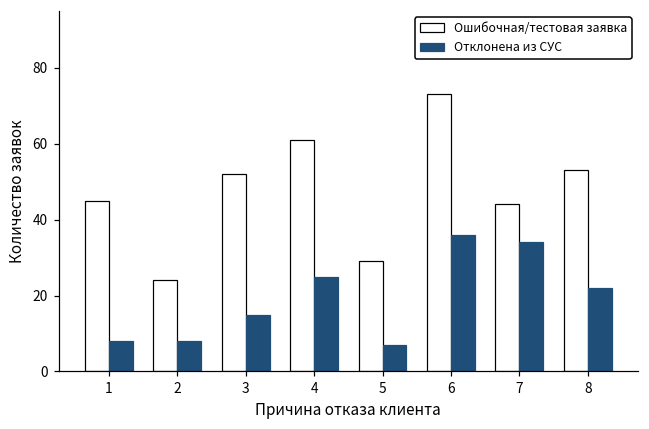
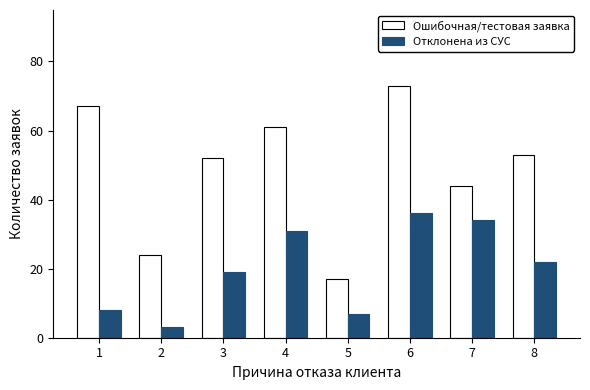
Ошибочная/тестовая заявка, 1: 45 -> 67
Отклонена из СУС, 2: 8 -> 3
Отклонена из СУС, 3: 15 -> 19
Отклонена из СУС, 4: 25 -> 31
Ошибочная/тестовая заявка, 5: 29 -> 17
